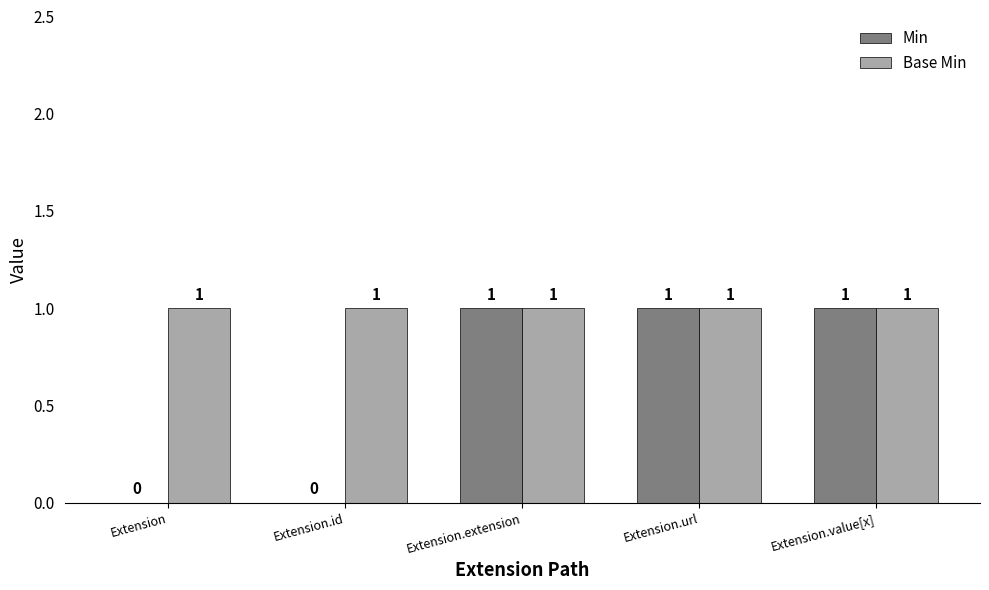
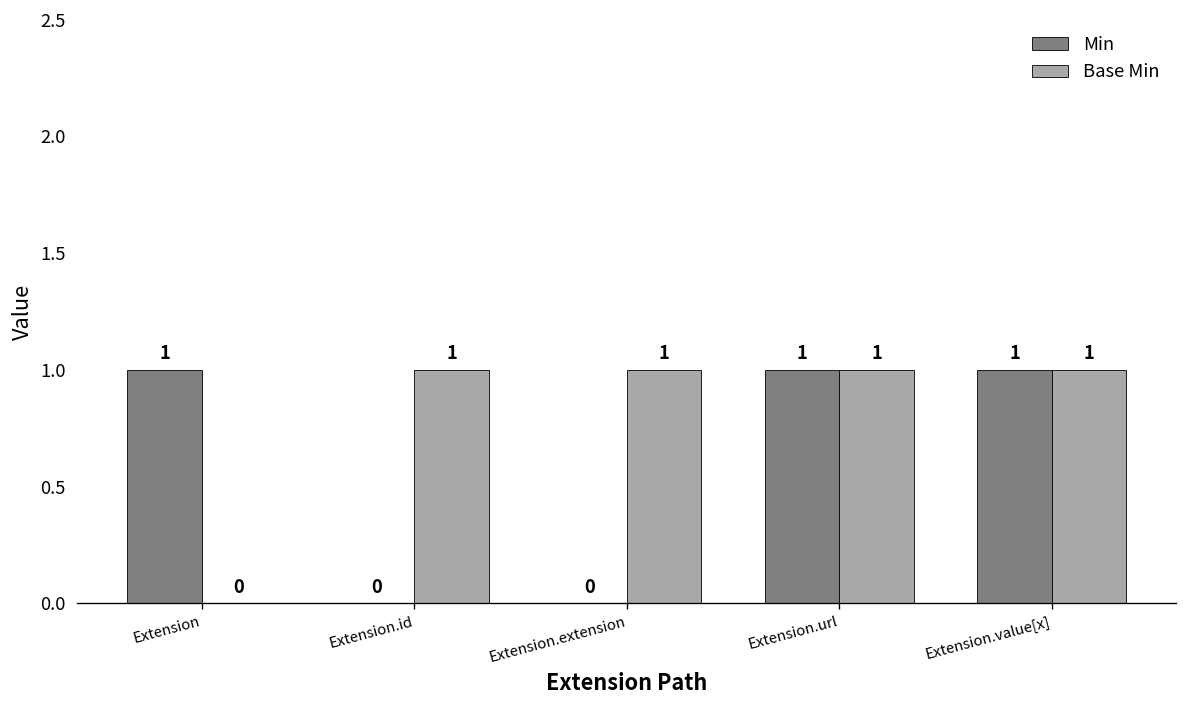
Min, Extension: 0 -> 1
Base Min, Extension: 1 -> 0
Min, Extension.extension: 1 -> 0
